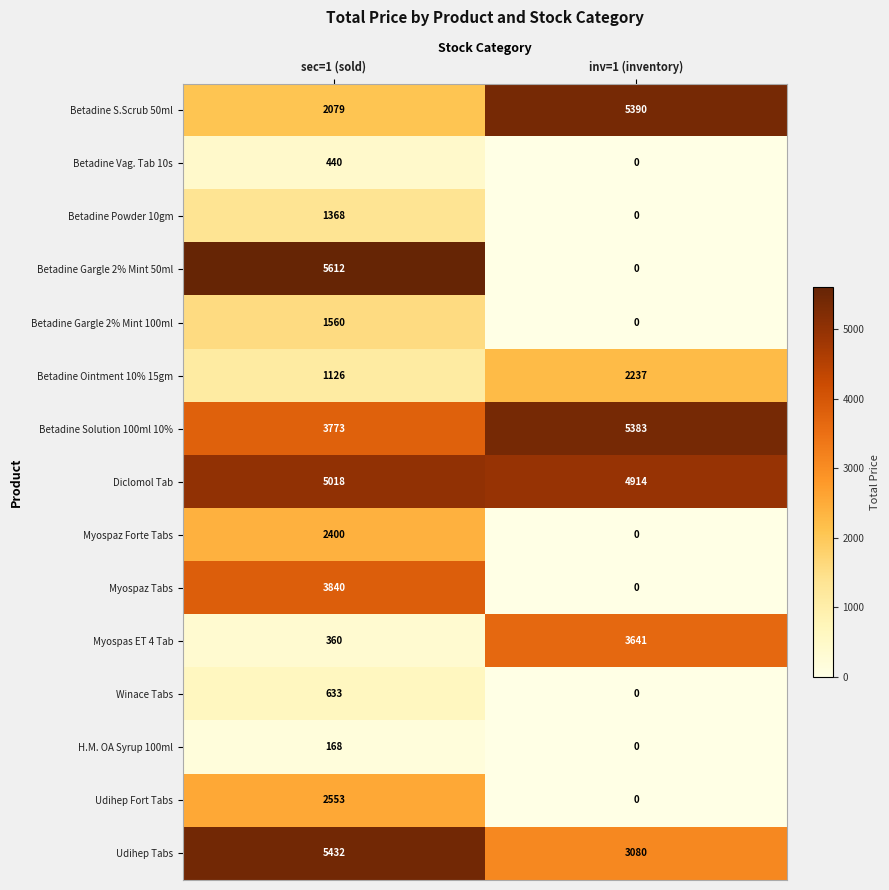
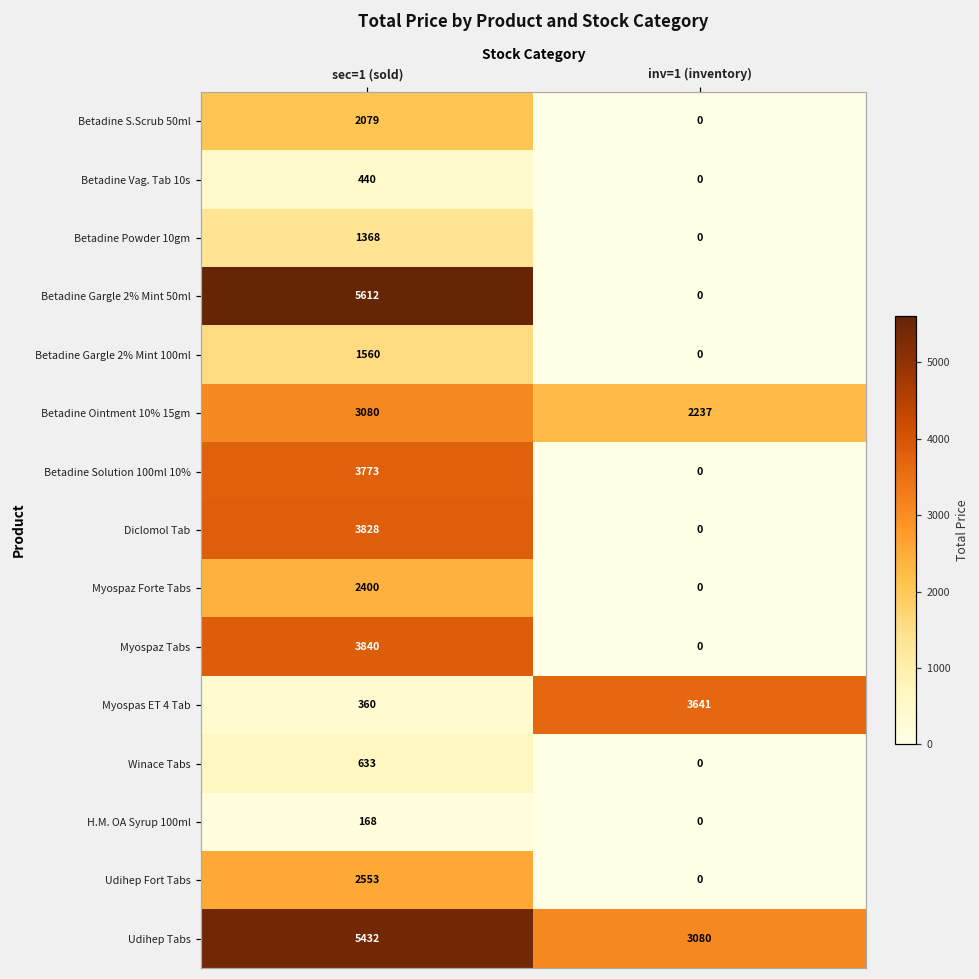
Betadine S.Scrub 50ml, inv=1 (inventory): 5390 -> 0
Betadine Ointment 10% 15gm, sec=1 (sold): 1126 -> 3080
Betadine Solution 100ml 10%, inv=1 (inventory): 5383 -> 0
Diclomol Tab, sec=1 (sold): 5018 -> 3828
Diclomol Tab, inv=1 (inventory): 4914 -> 0
